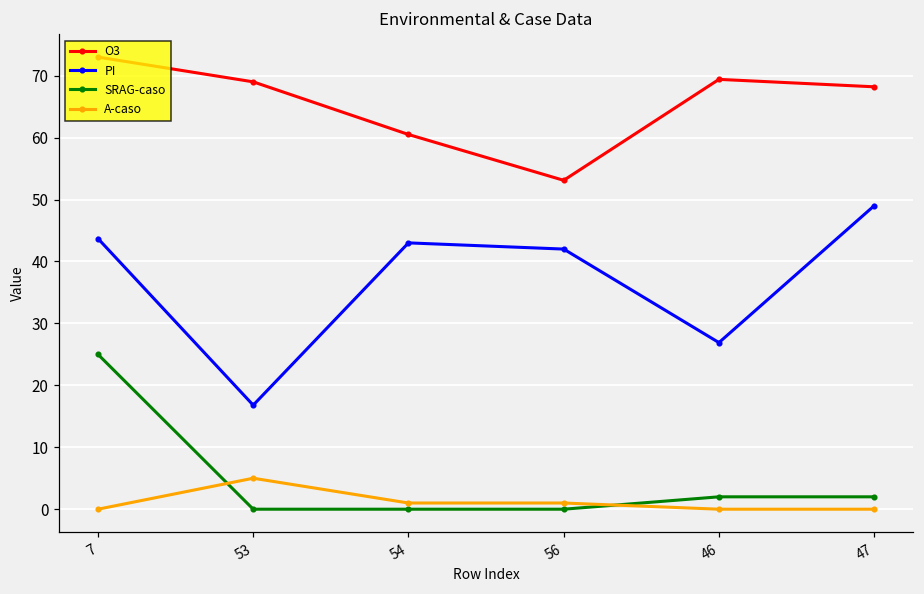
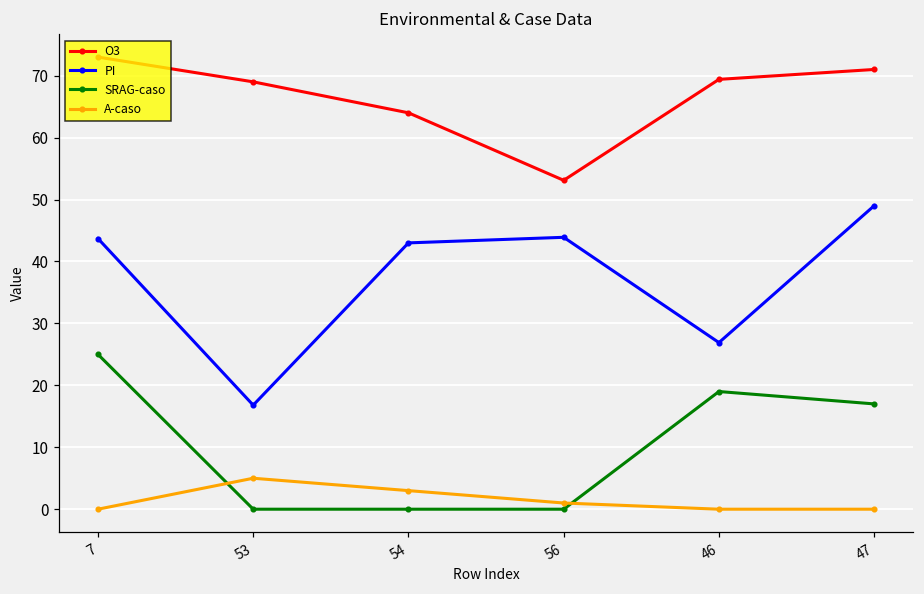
O3, 54: 61 -> 64
A-caso, 54: 1 -> 3
PI, 56: 42 -> 44
SRAG-caso, 46: 2 -> 19
O3, 47: 68 -> 71
SRAG-caso, 47: 2 -> 17
